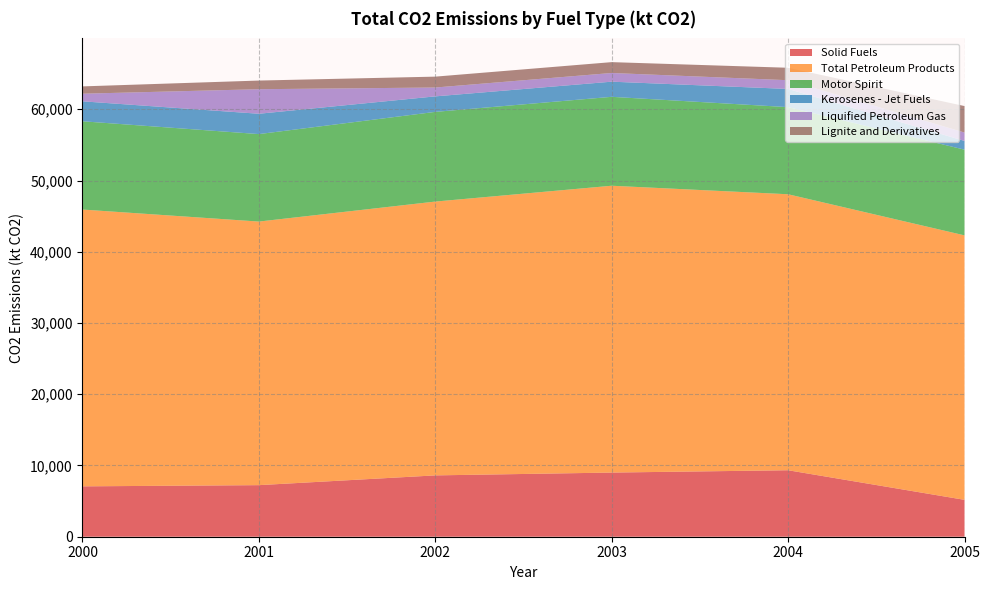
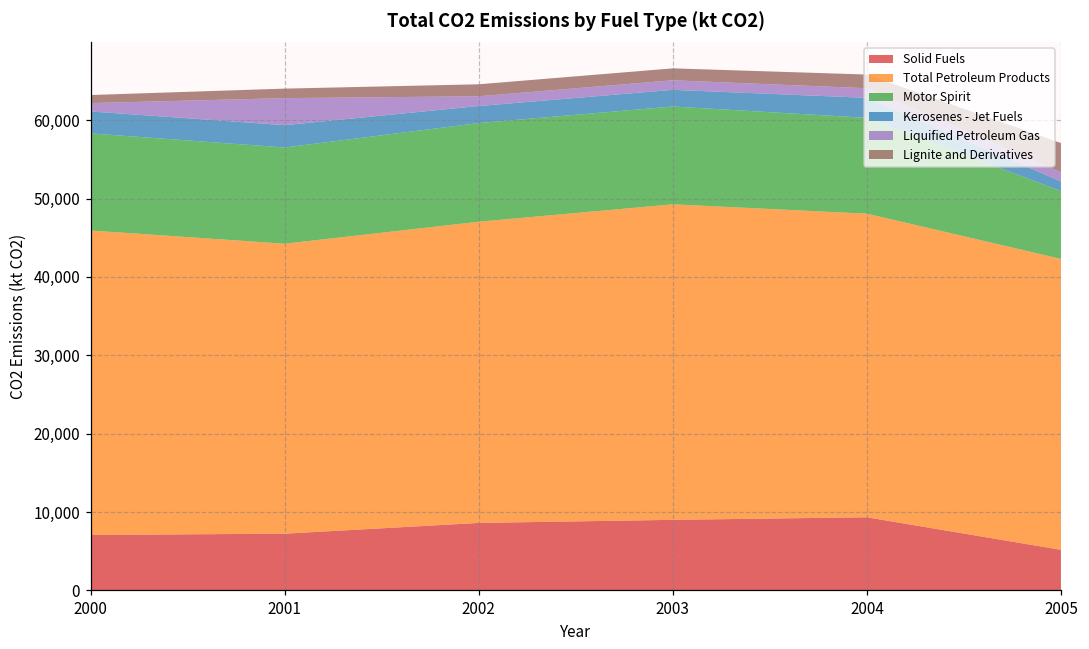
Motor Spirit, 2005: 12,000 -> 9,000
